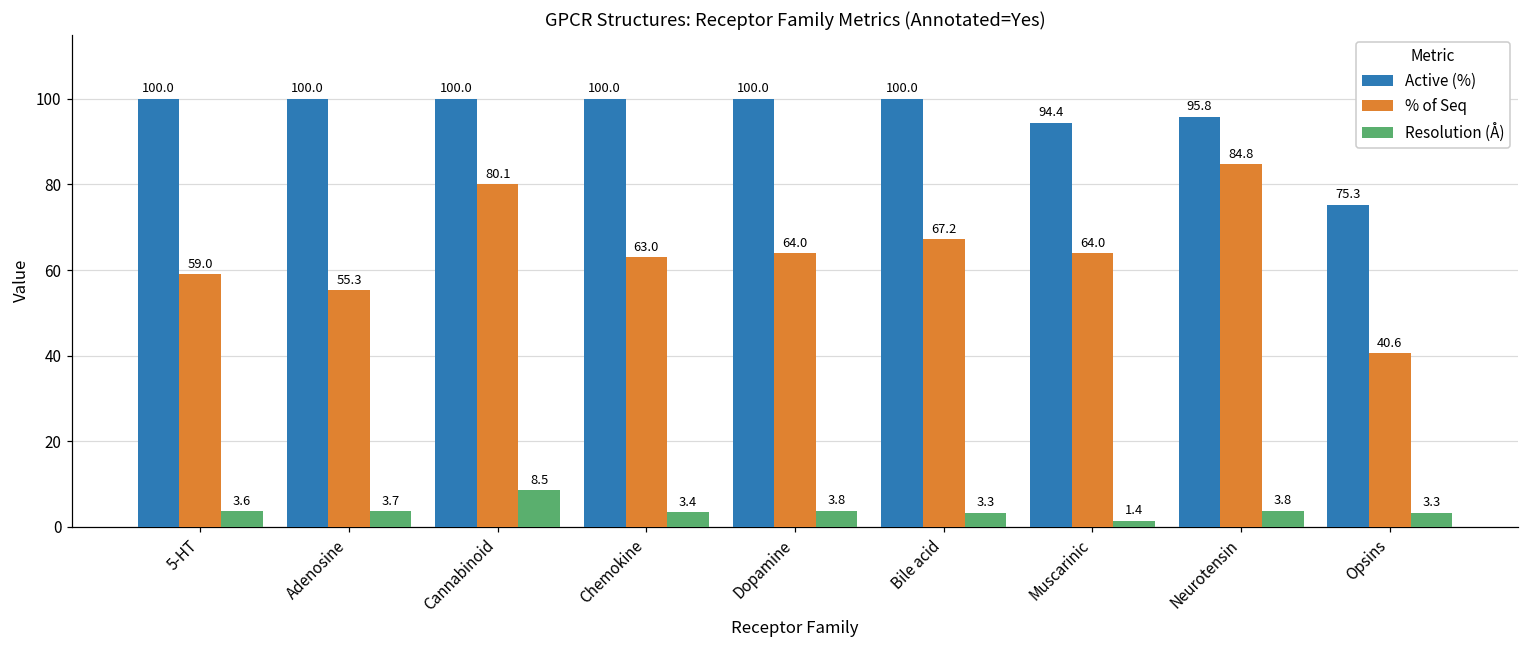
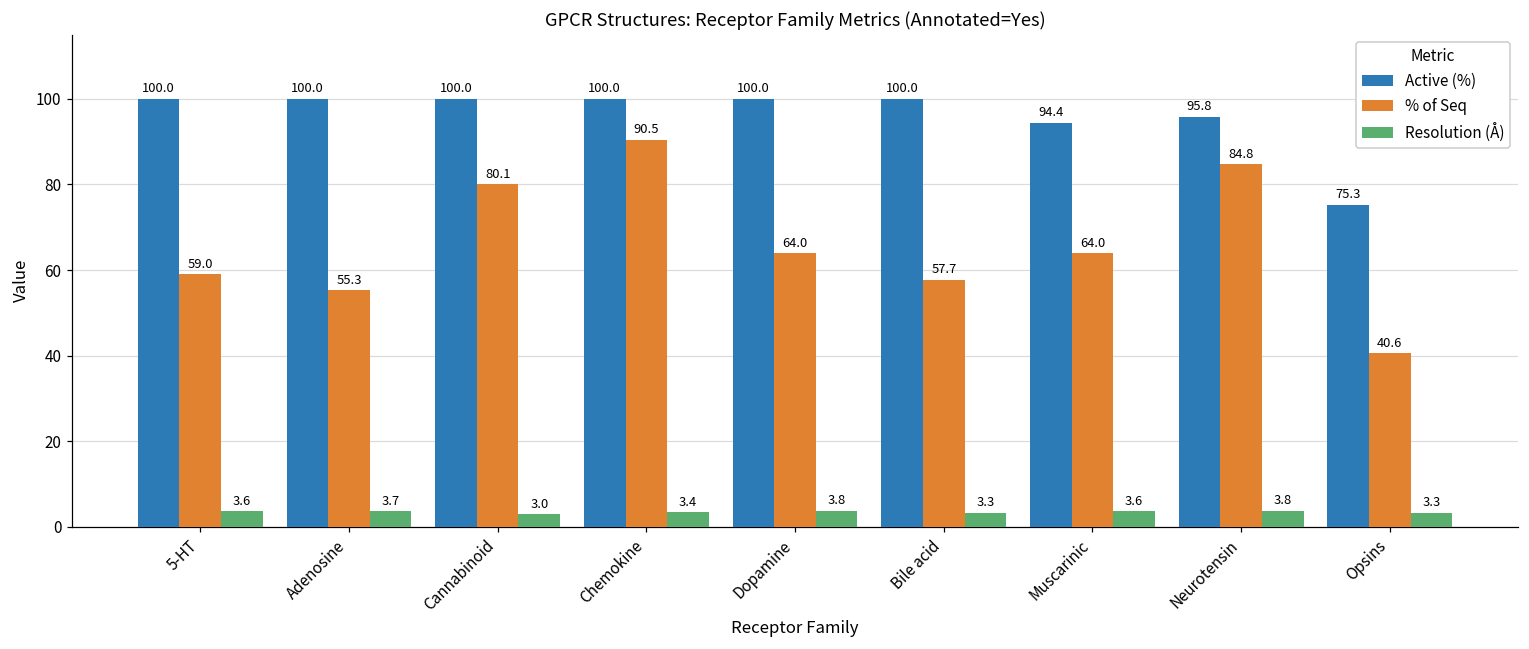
Resolution (Å), Cannabinoid: 8.5 -> 3.0
% of Seq, Chemokine: 63.0 -> 90.5
% of Seq, Bile acid: 67.2 -> 57.7
Resolution (Å), Muscarinic: 1.4 -> 3.6
